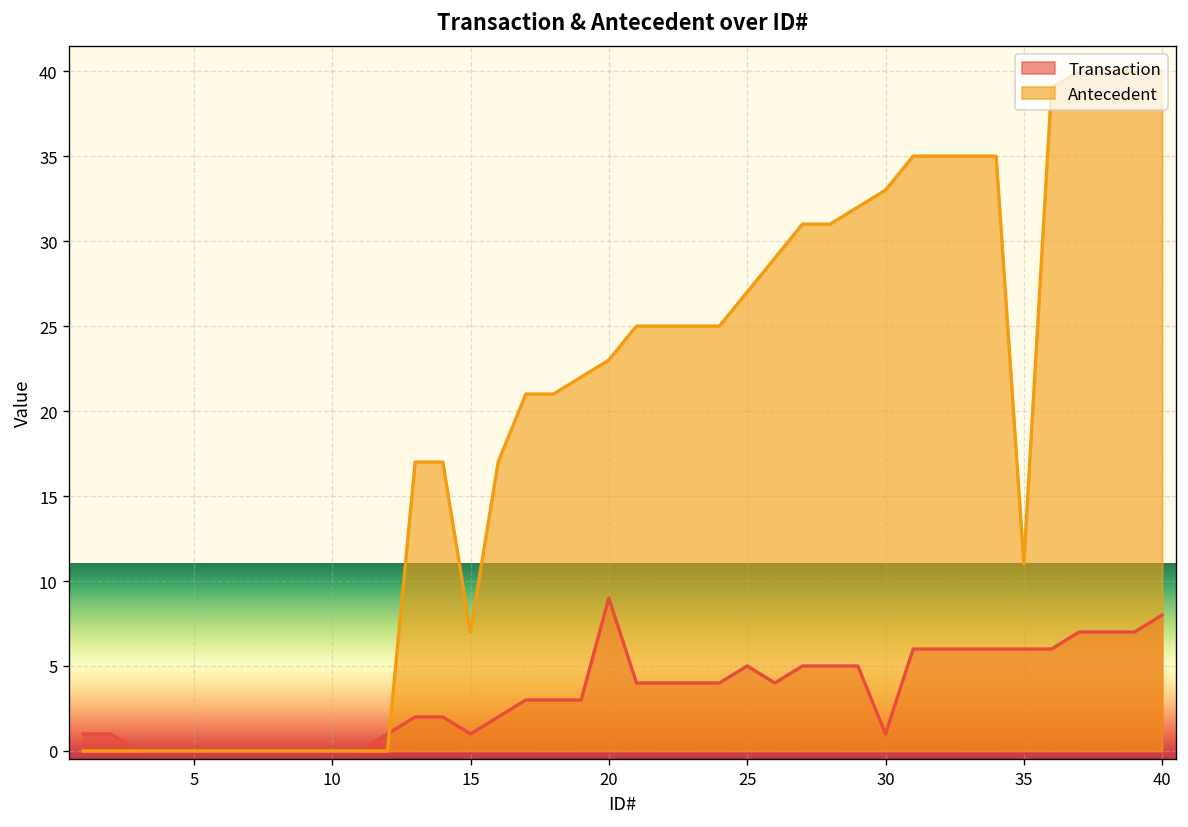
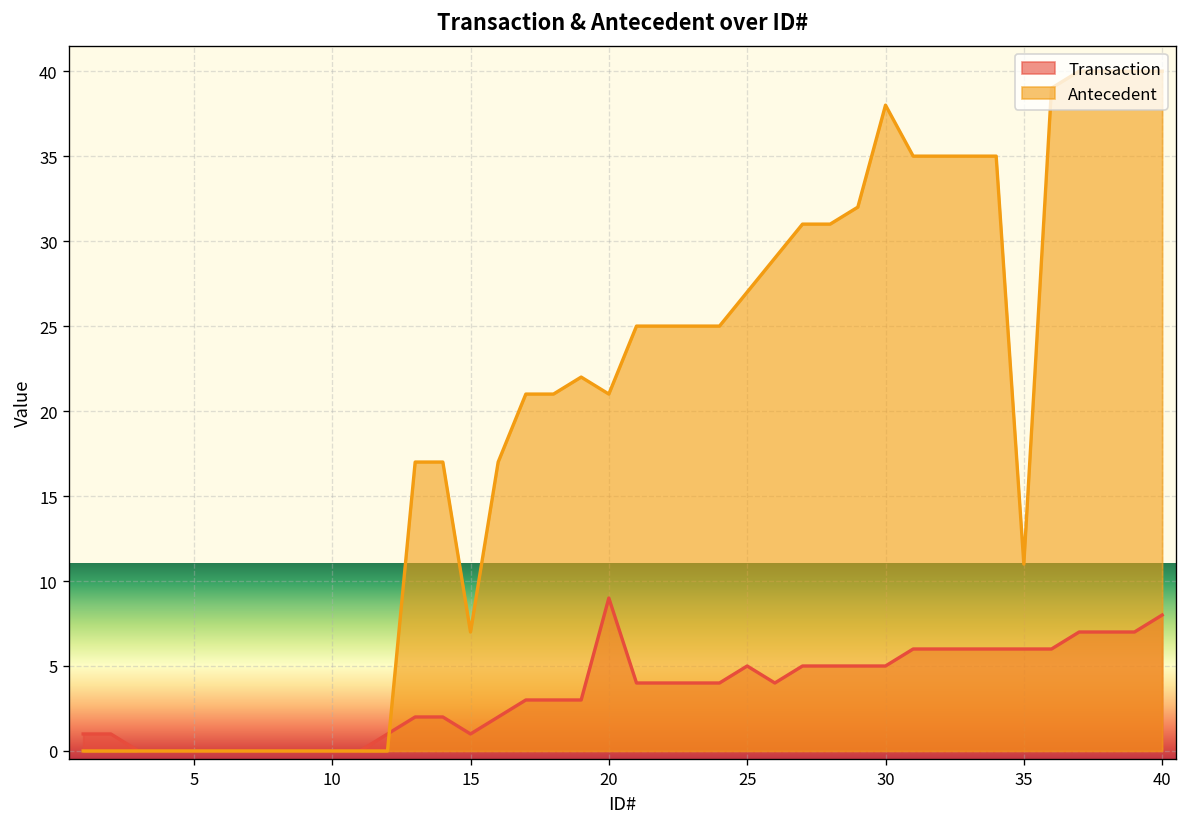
Antecedent, 20: 23 -> 21
Transaction, 30: 1 -> 5
Antecedent, 30: 33 -> 38
